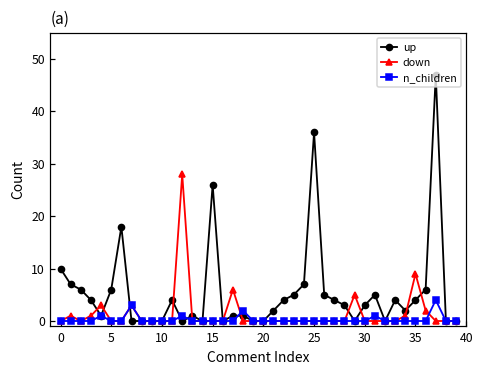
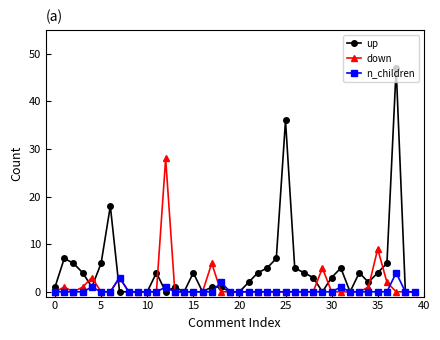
up, 0: 10 -> 1
up, 15: 26 -> 4
